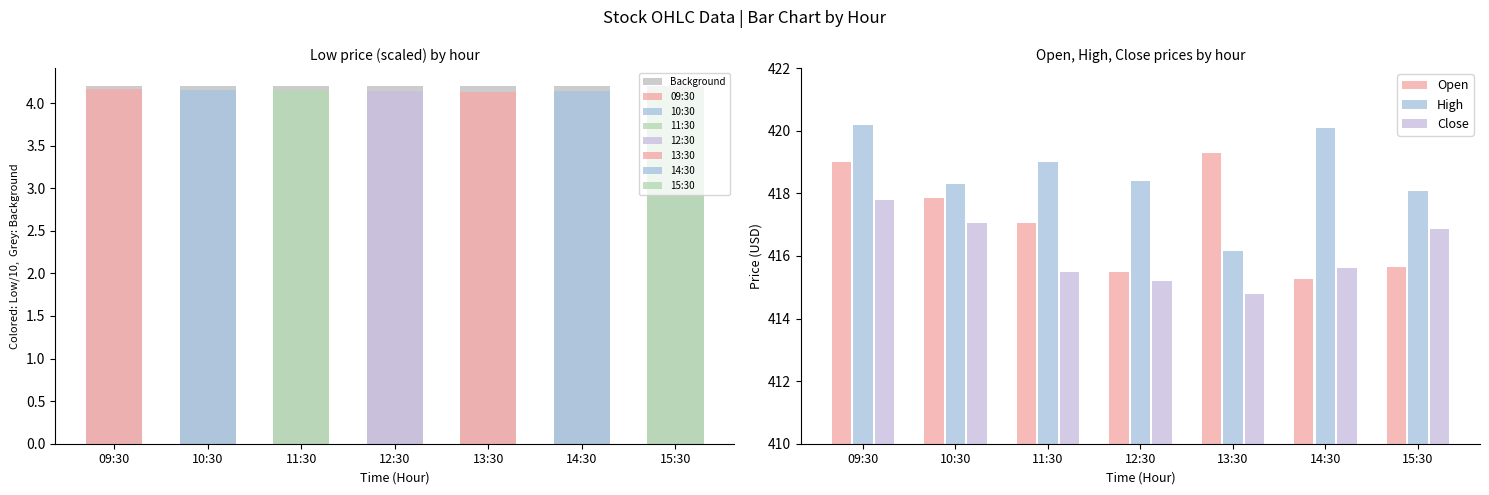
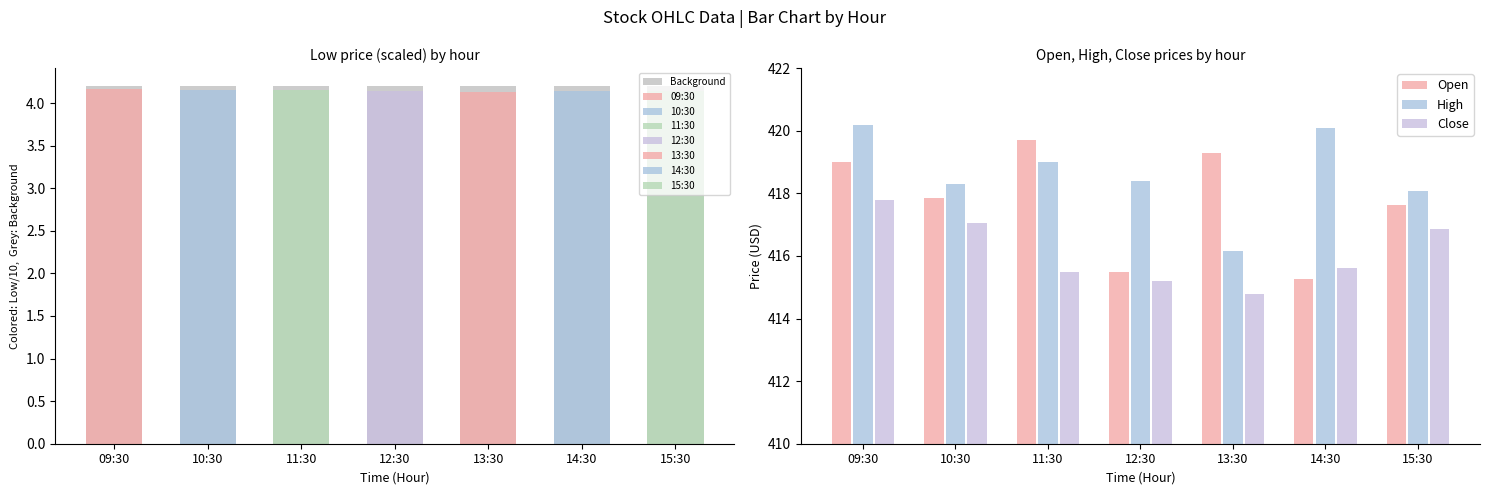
Open, High, Close prices by hour, Open, 11:30: 417.1 -> 419.7
Open, High, Close prices by hour, Open, 15:30: 415.7 -> 417.6
